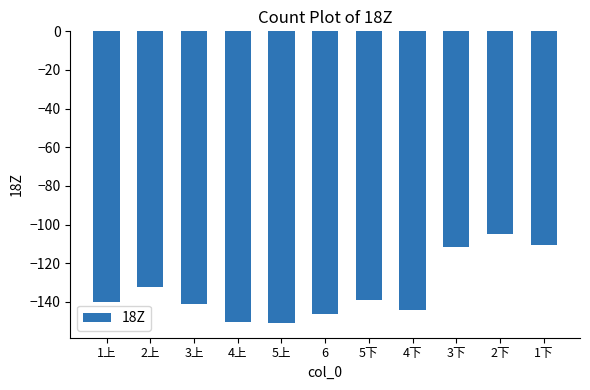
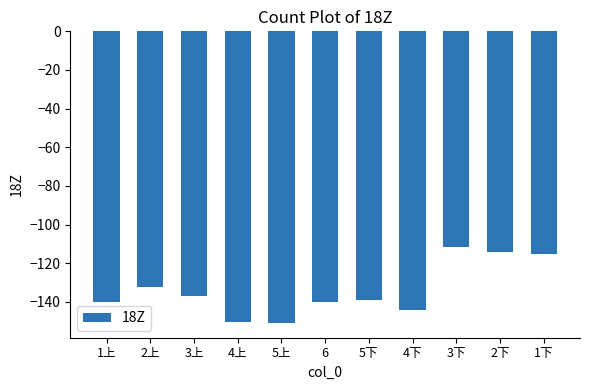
3上: -141 -> -137
6: -146 -> -140
2下: -105 -> -114
1下: -110 -> -115
